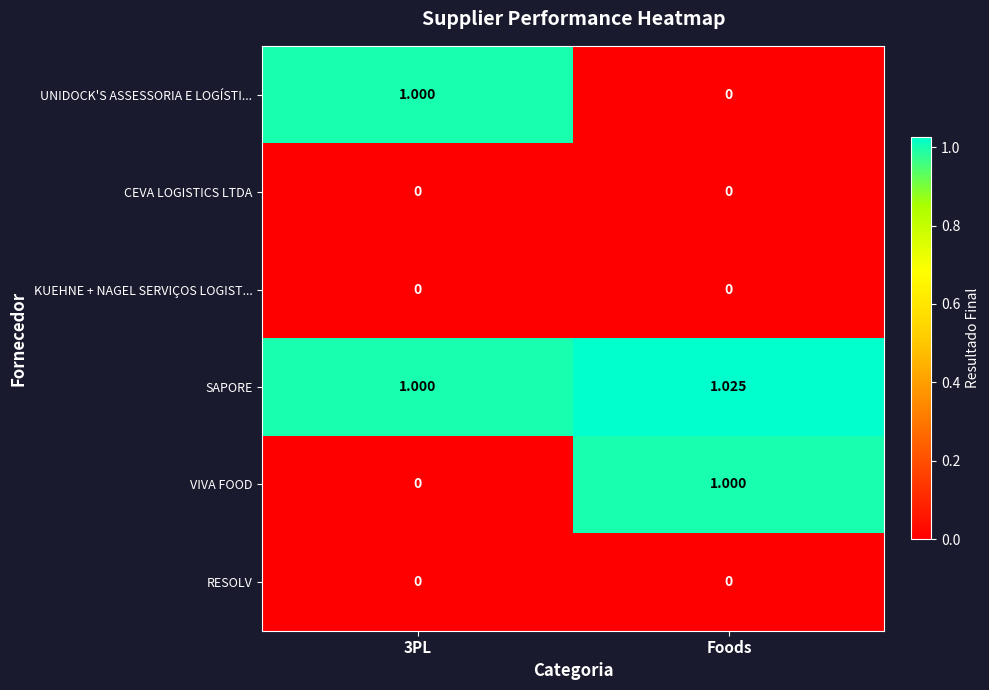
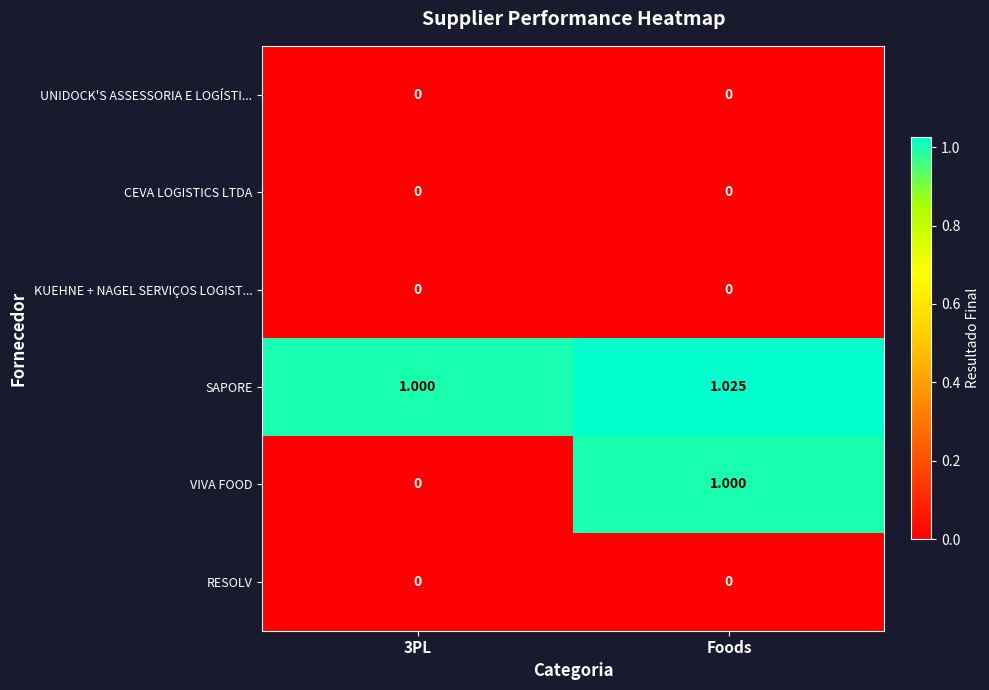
UNIDOCK'S ASSESSORIA E LOGÍSTI..., 3PL: 1.000 -> 0
